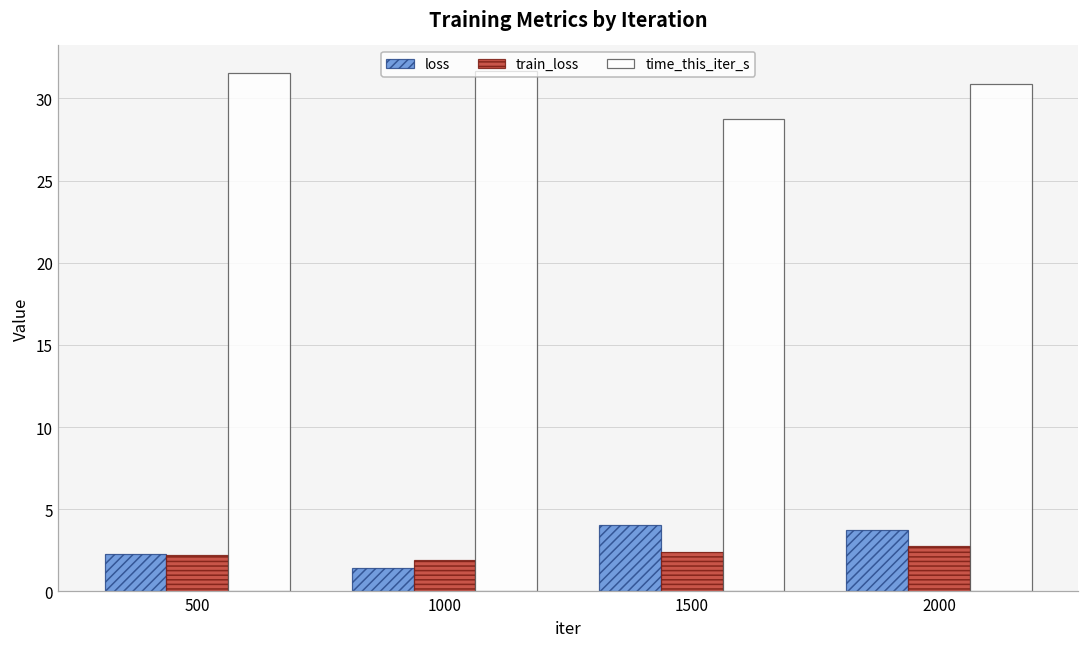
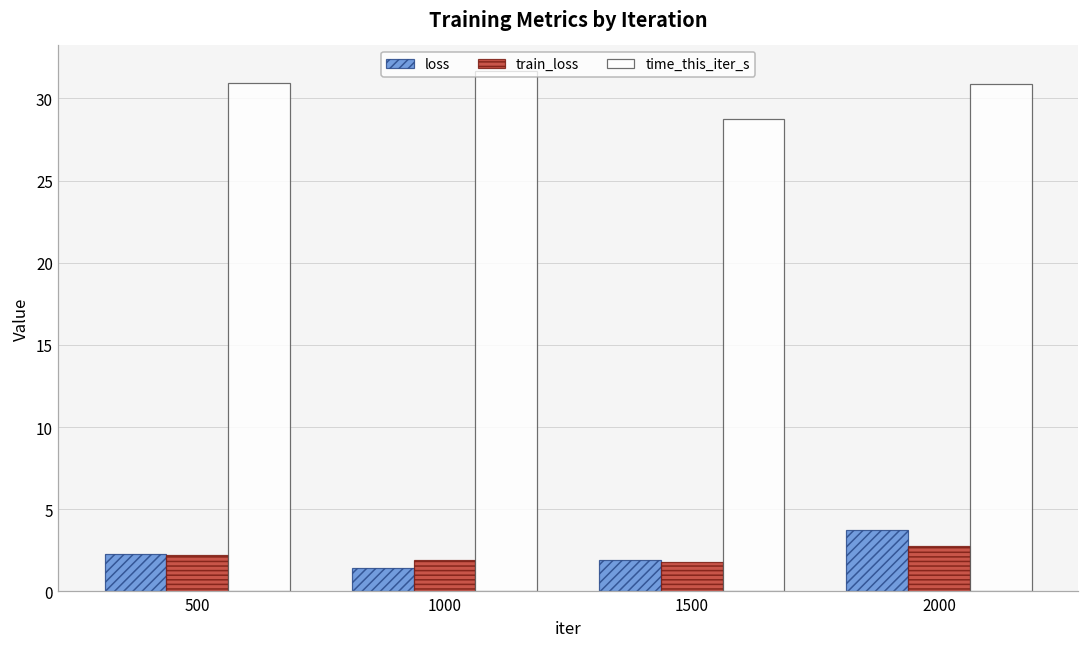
time_this_iter_s, 500: 31.5 -> 31.0
loss, 1500: 4.1 -> 1.9
train_loss, 1500: 2.4 -> 1.8
